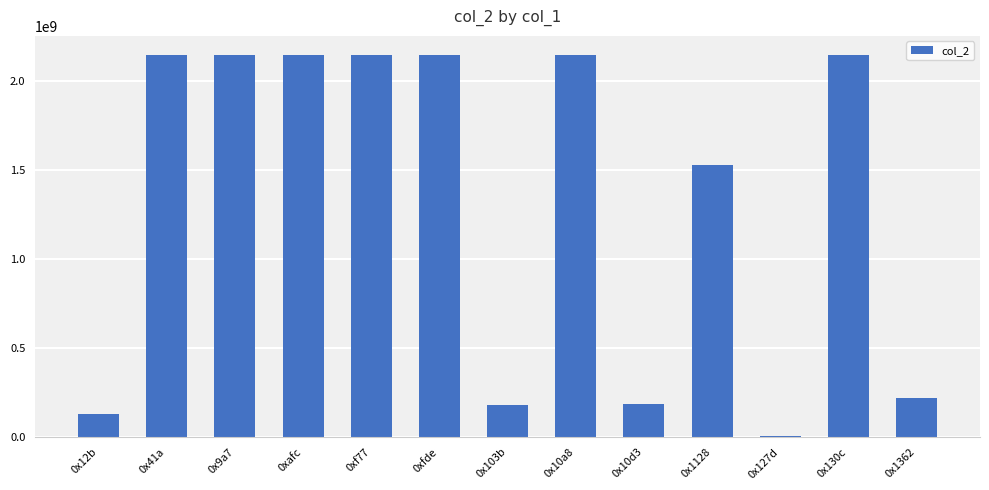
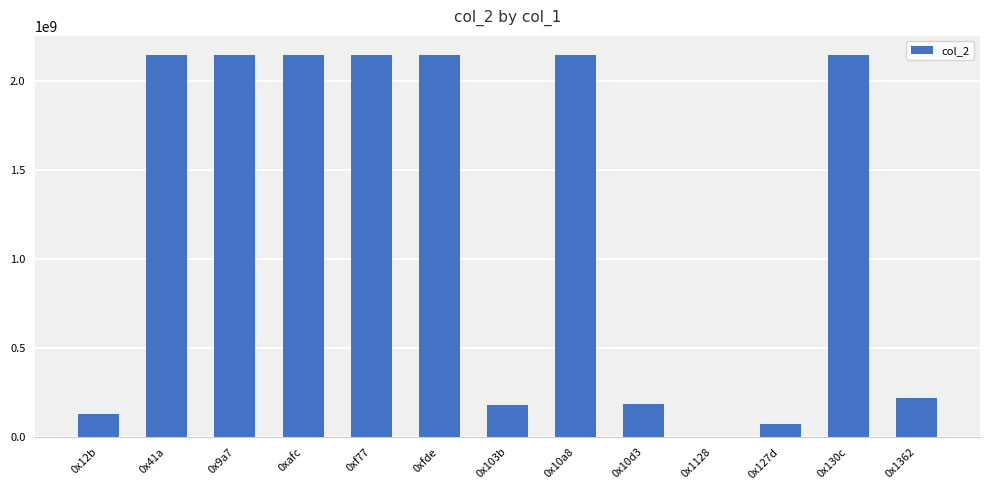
0x1128: 1530000000 -> 0
0x127d: 0 -> 70000000
